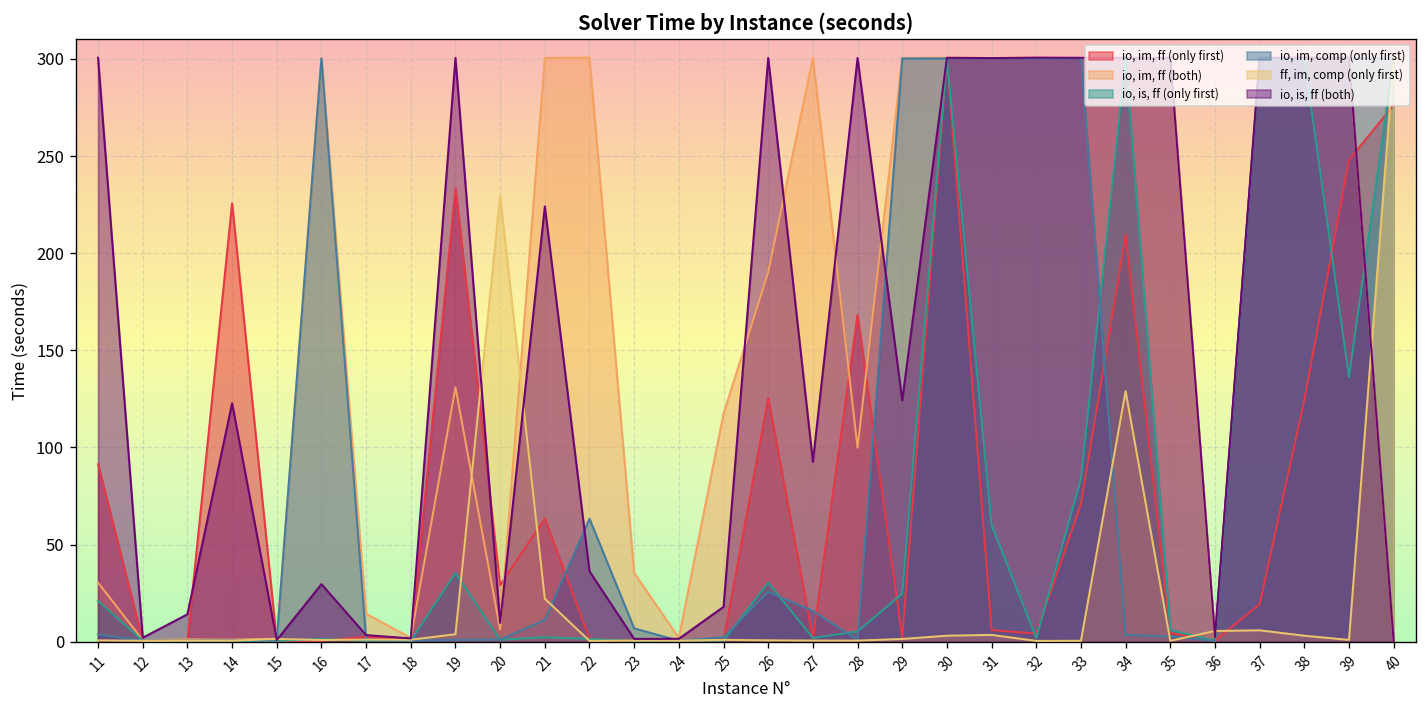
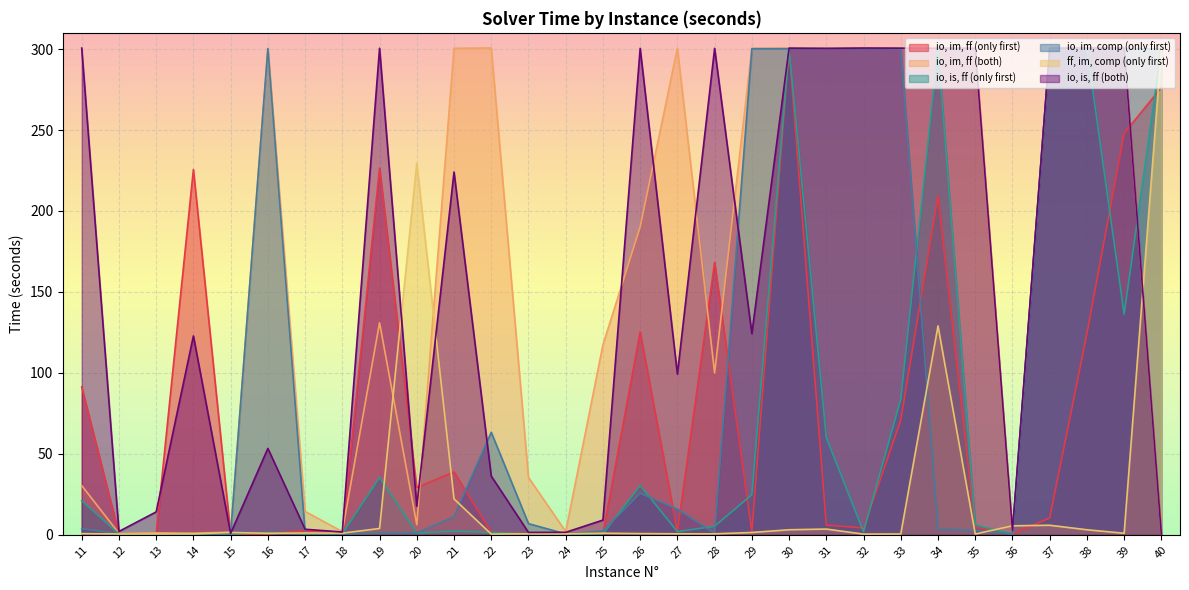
io, is, ff (both), 16: 30 -> 53
io, im, ff (only first), 19: 233 -> 227
io, is, ff (both), 20: 10 -> 18
io, im, ff (only first), 21: 63 -> 39
io, is, ff (both), 25: 18 -> 9
io, is, ff (both), 27: 93 -> 99
io, im, ff (only first), 37: 19 -> 10
